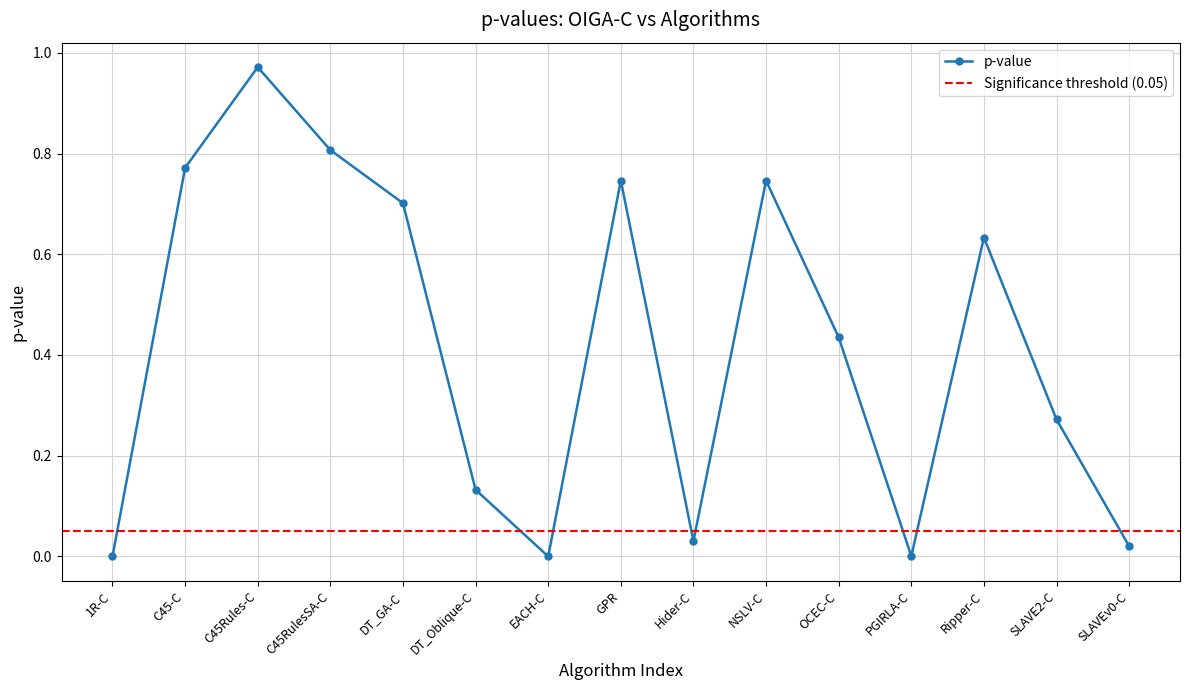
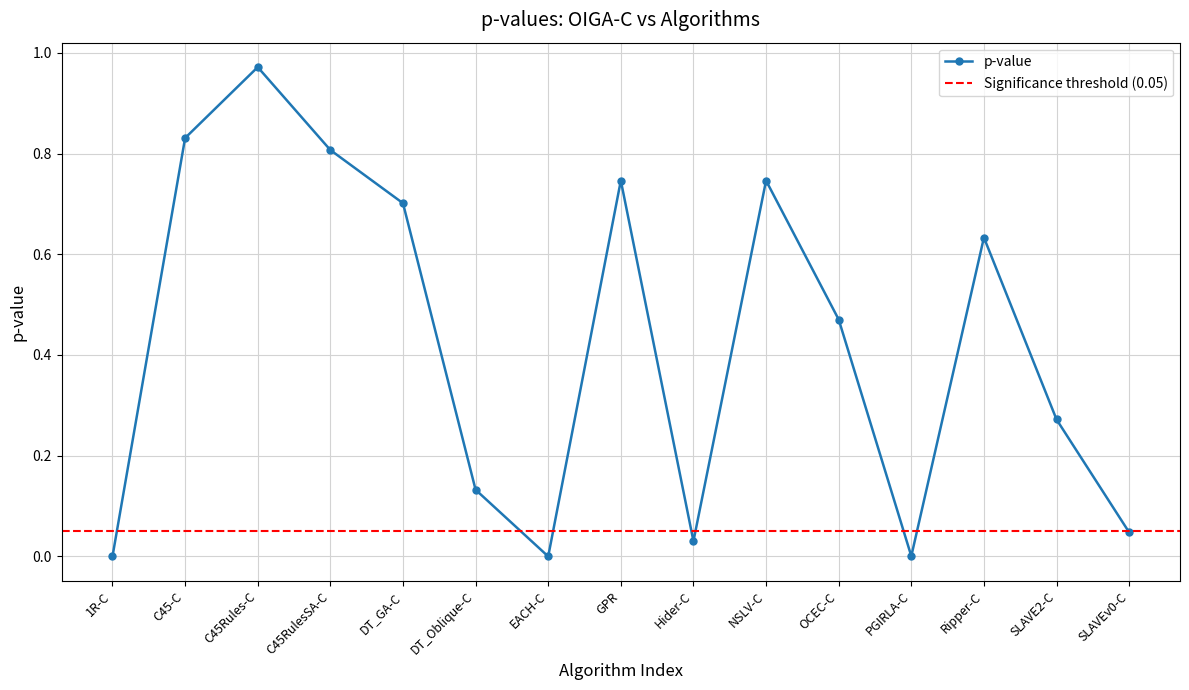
C45-C: 0.77 -> 0.83
OCEC-C: 0.43 -> 0.47
SLAVEv0-C: 0.02 -> 0.05
